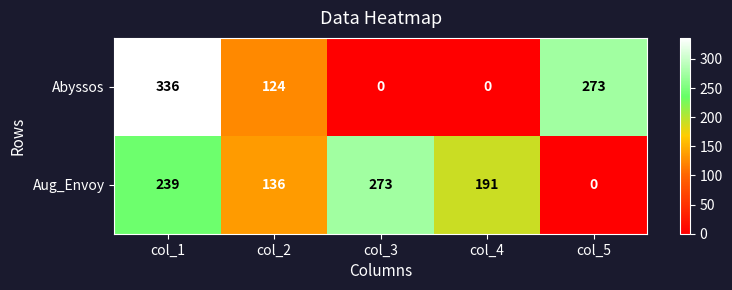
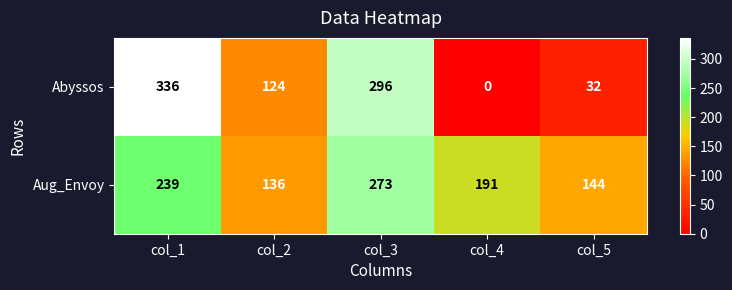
Abyssos, col_3: 0 -> 296
Abyssos, col_5: 273 -> 32
Aug_Envoy, col_5: 0 -> 144
